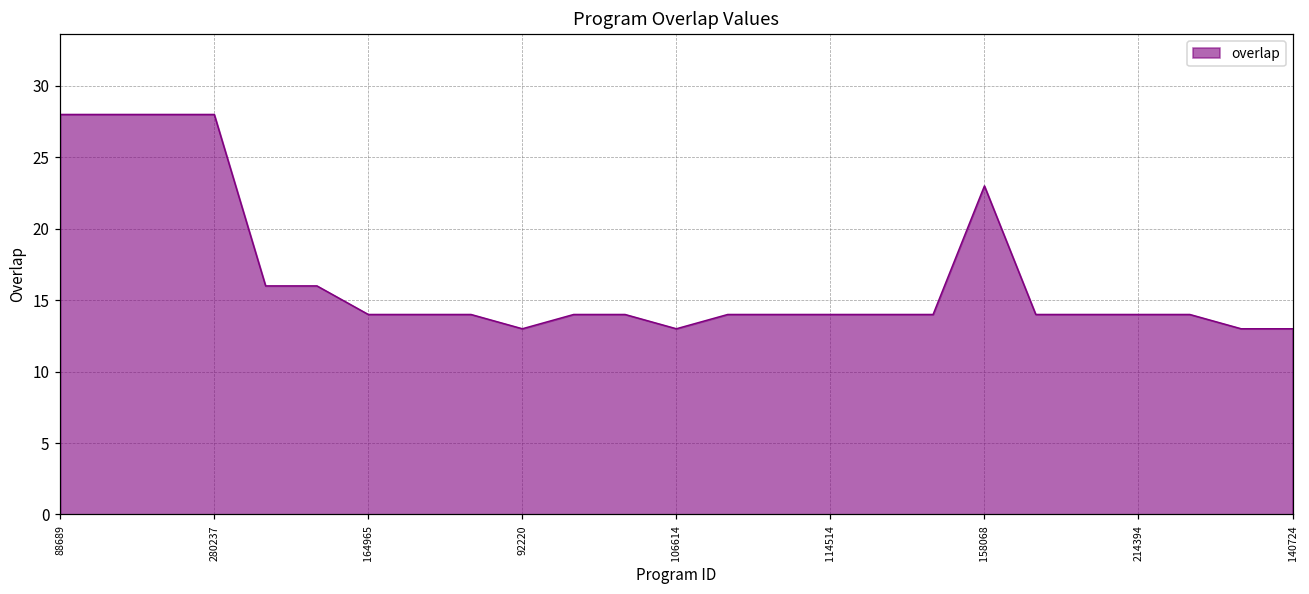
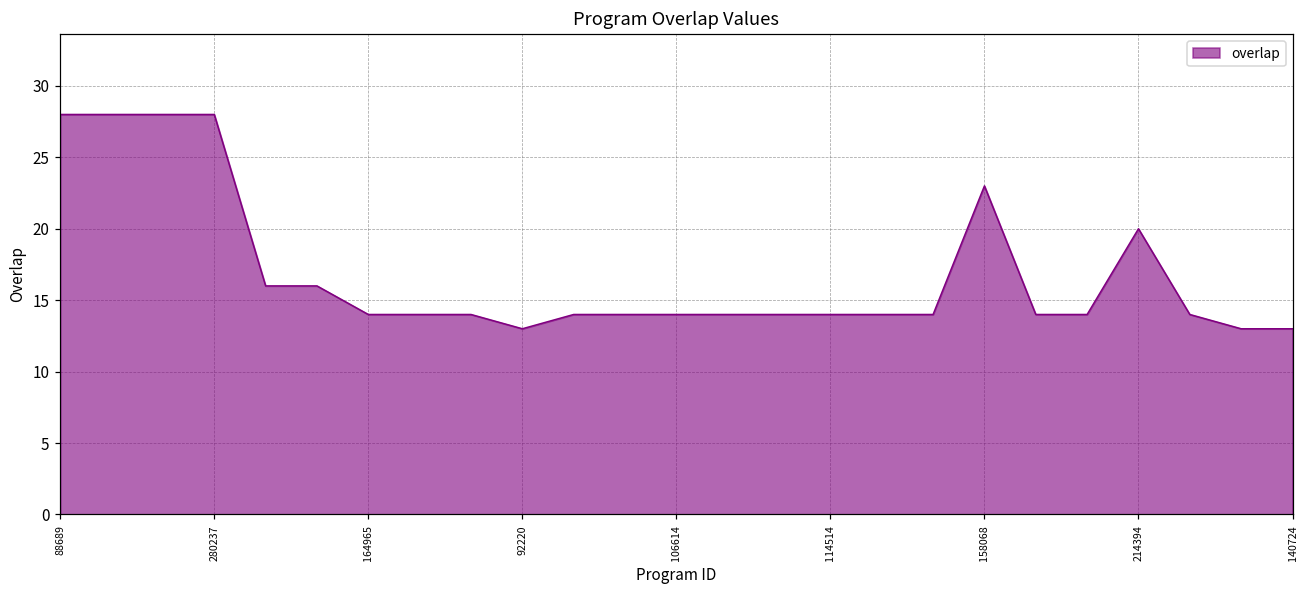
106614: 13 -> 14
214394: 14 -> 20
